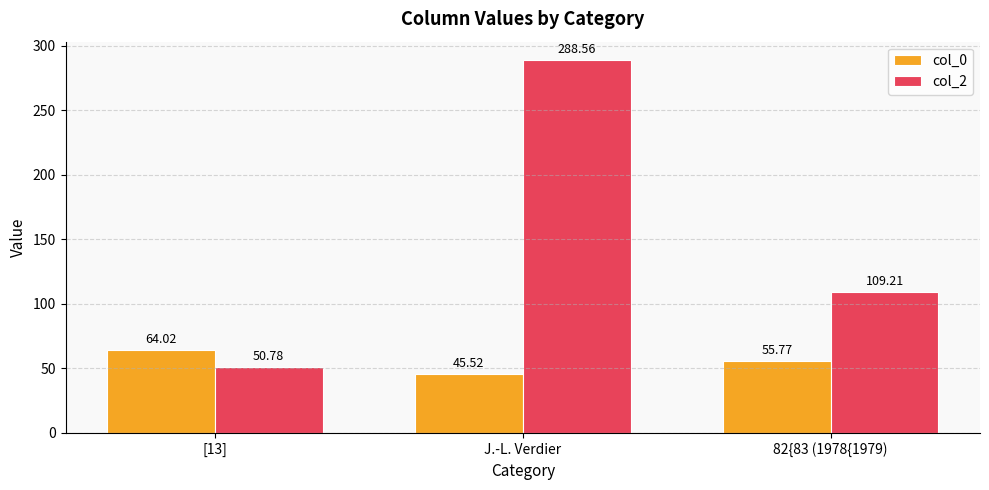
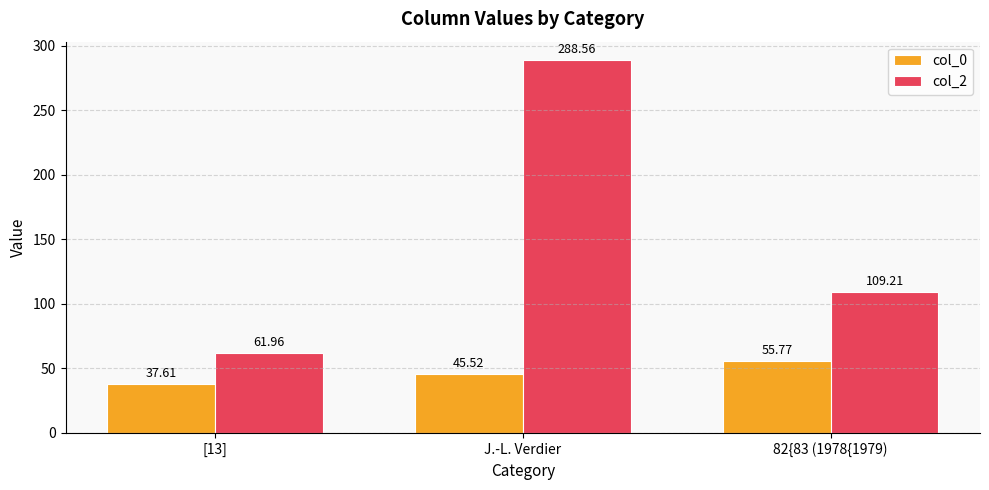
col_0, [13]: 64.02 -> 37.61
col_2, [13]: 50.78 -> 61.96
